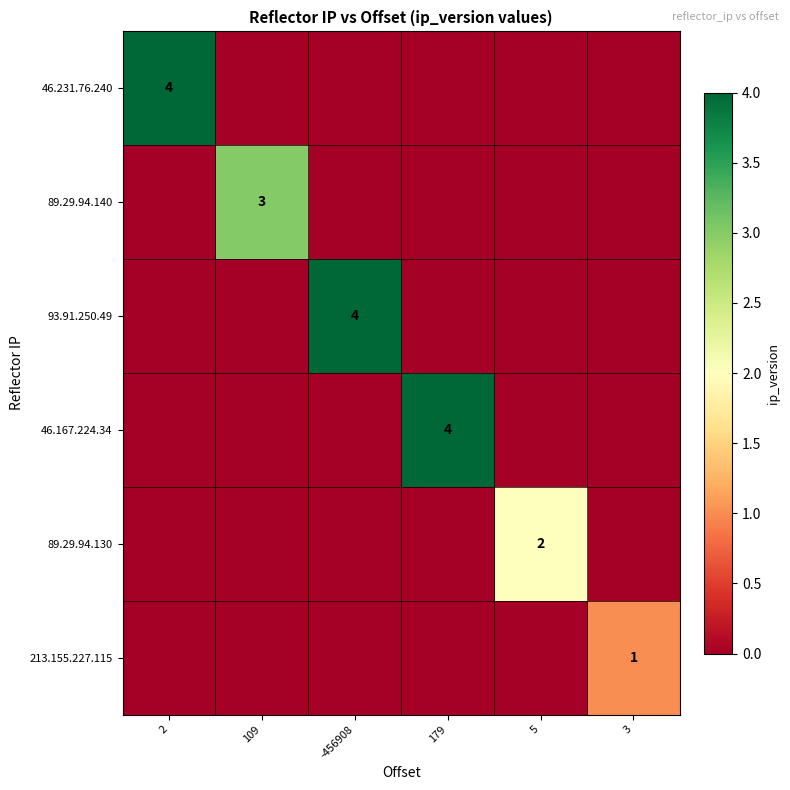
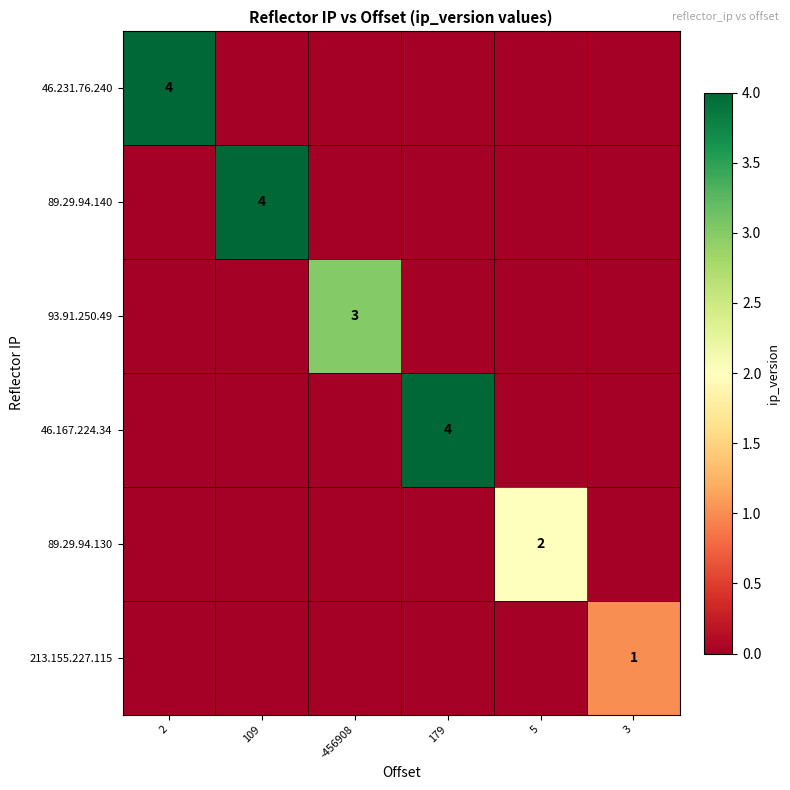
89.29.94.140, 109: 3 -> 4
93.91.250.49, -456908: 4 -> 3
